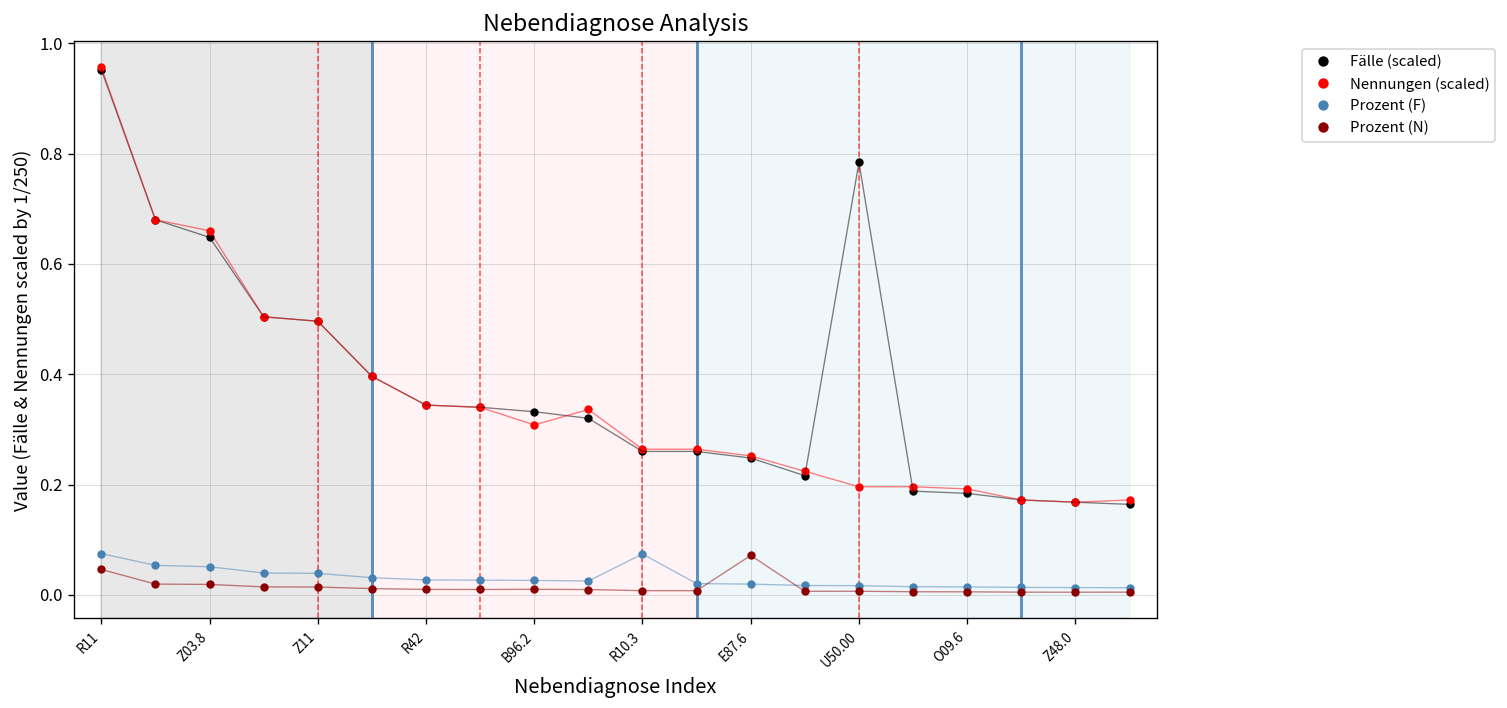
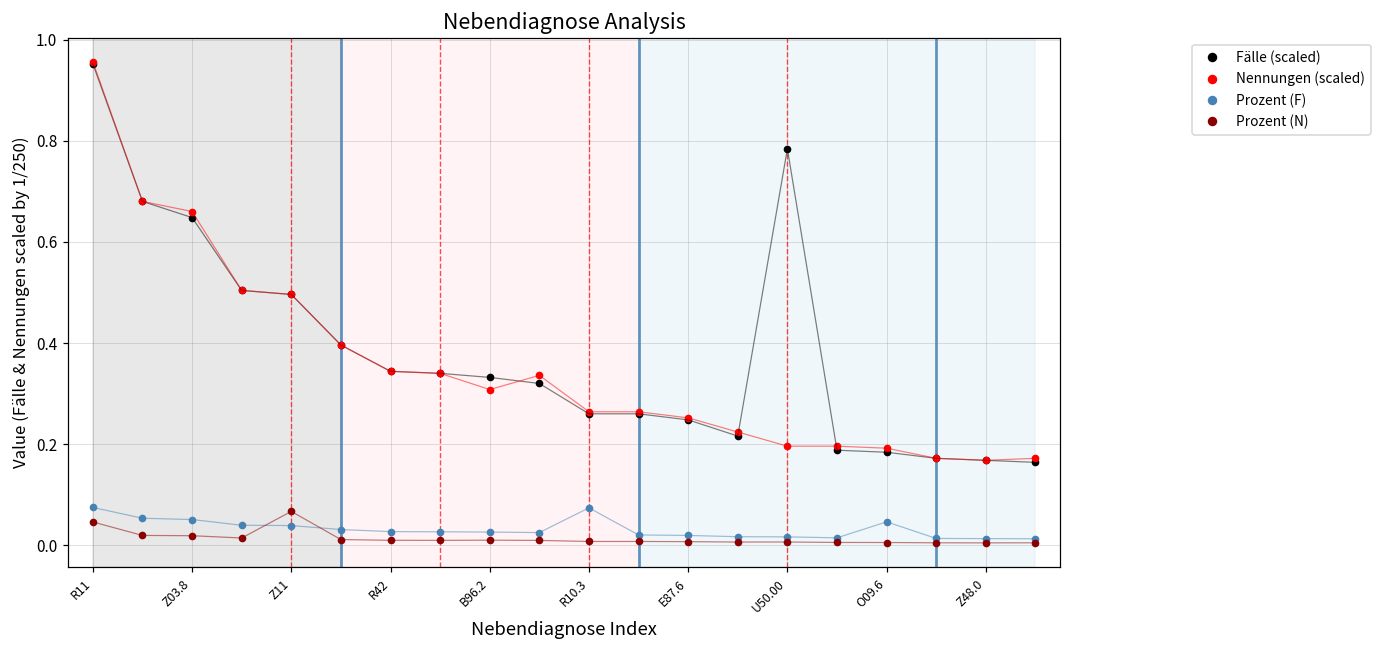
Prozent (N), Z11: 0.01 -> 0.07
Prozent (N), E87.6: 0.07 -> 0.01
Prozent (F), O09.6: 0.01 -> 0.05
